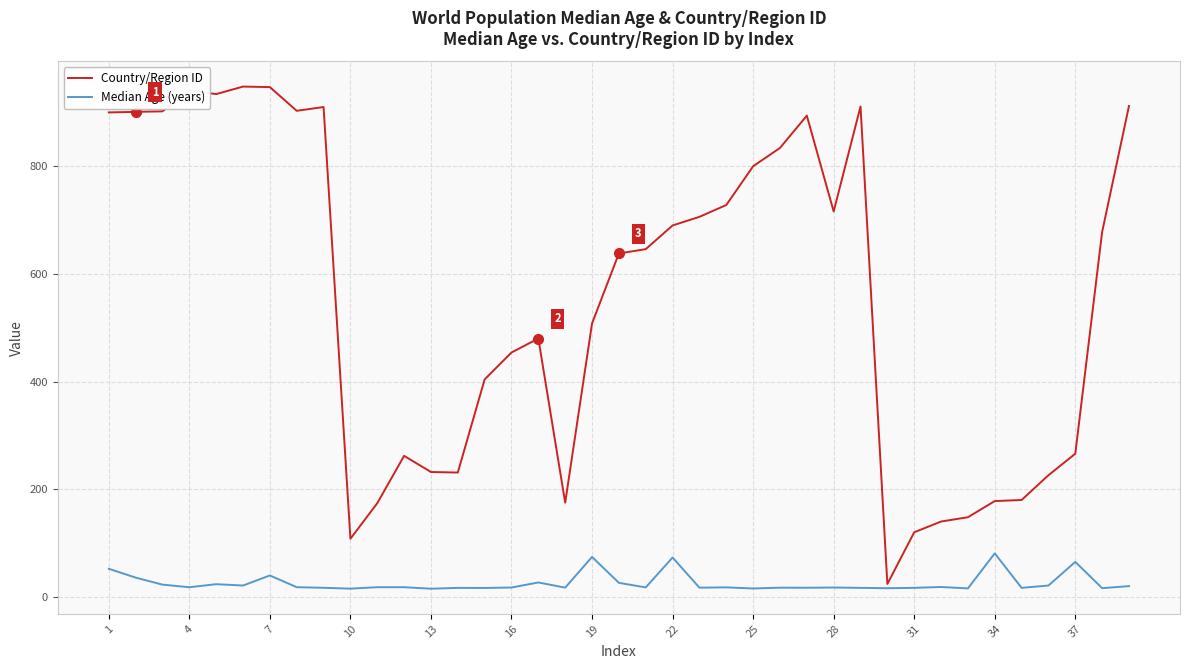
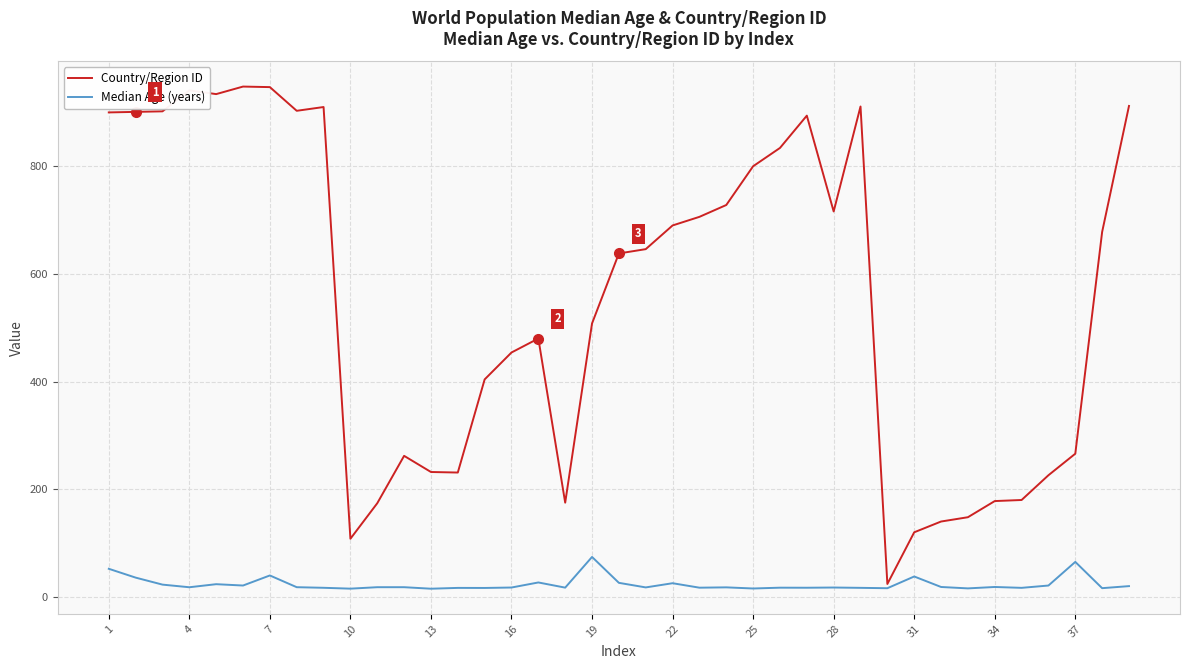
Median Age (years), 22: 70 -> 30
Median Age (years), 31: 20 -> 40
Median Age (years), 34: 80 -> 20
